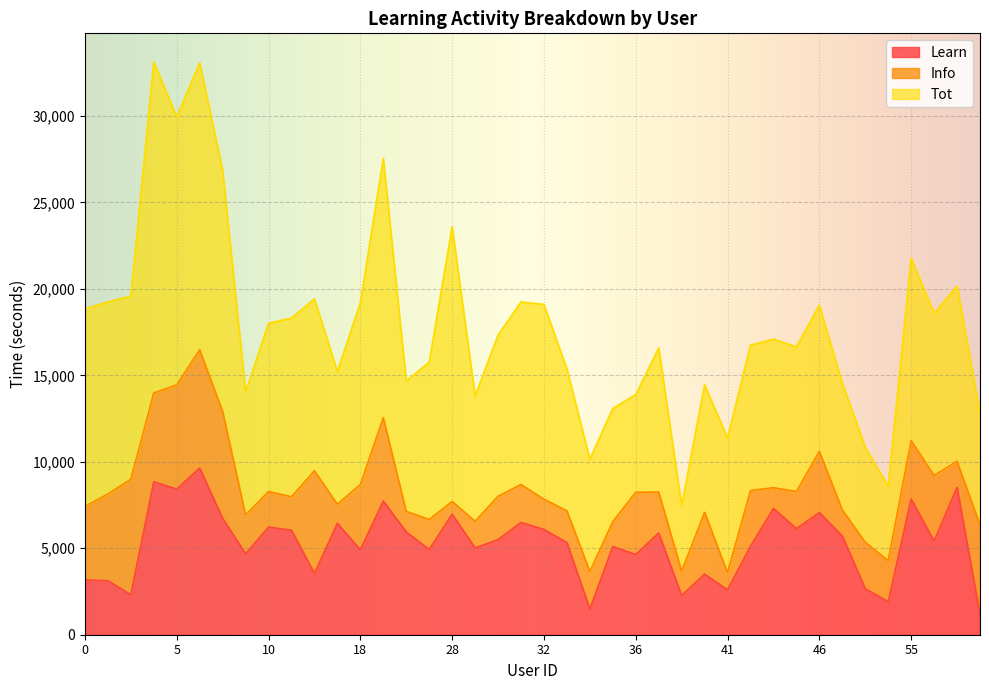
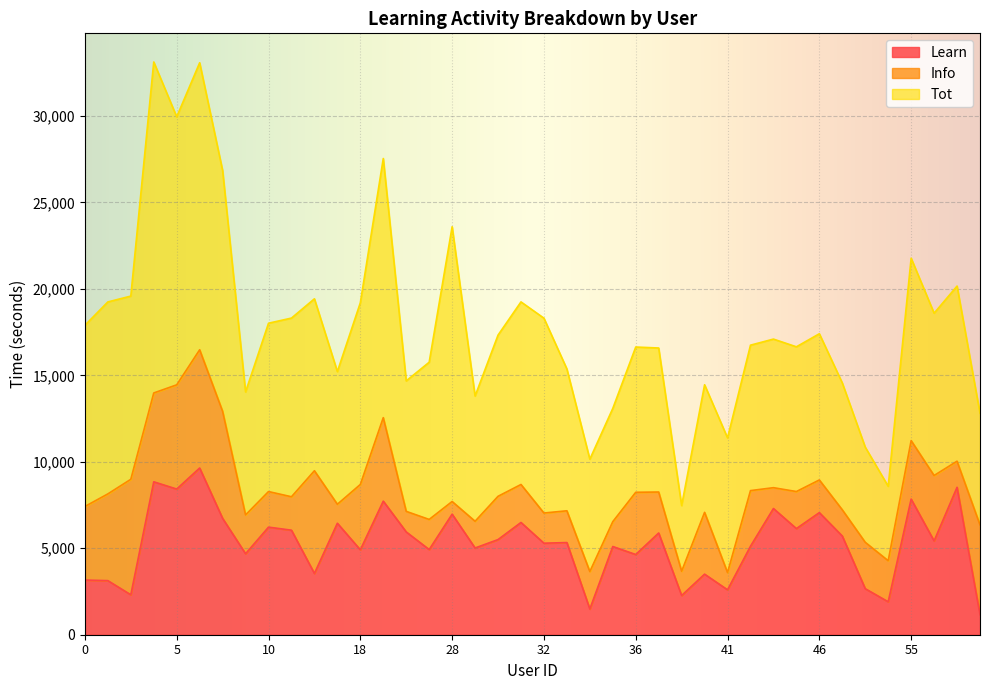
Tot, 0: 11,400 -> 10,500
Learn, 32: 6,100 -> 5,300
Tot, 36: 5,700 -> 8,400
Info, 46: 3,500 -> 1,900
